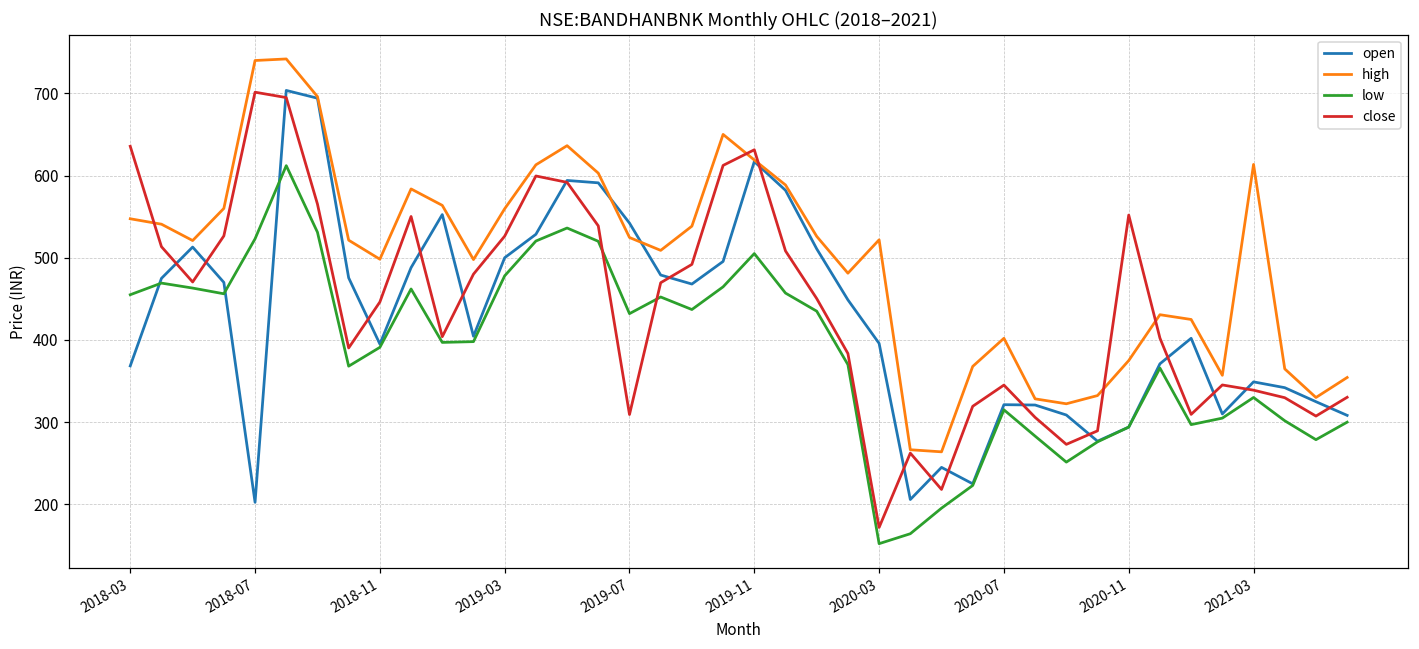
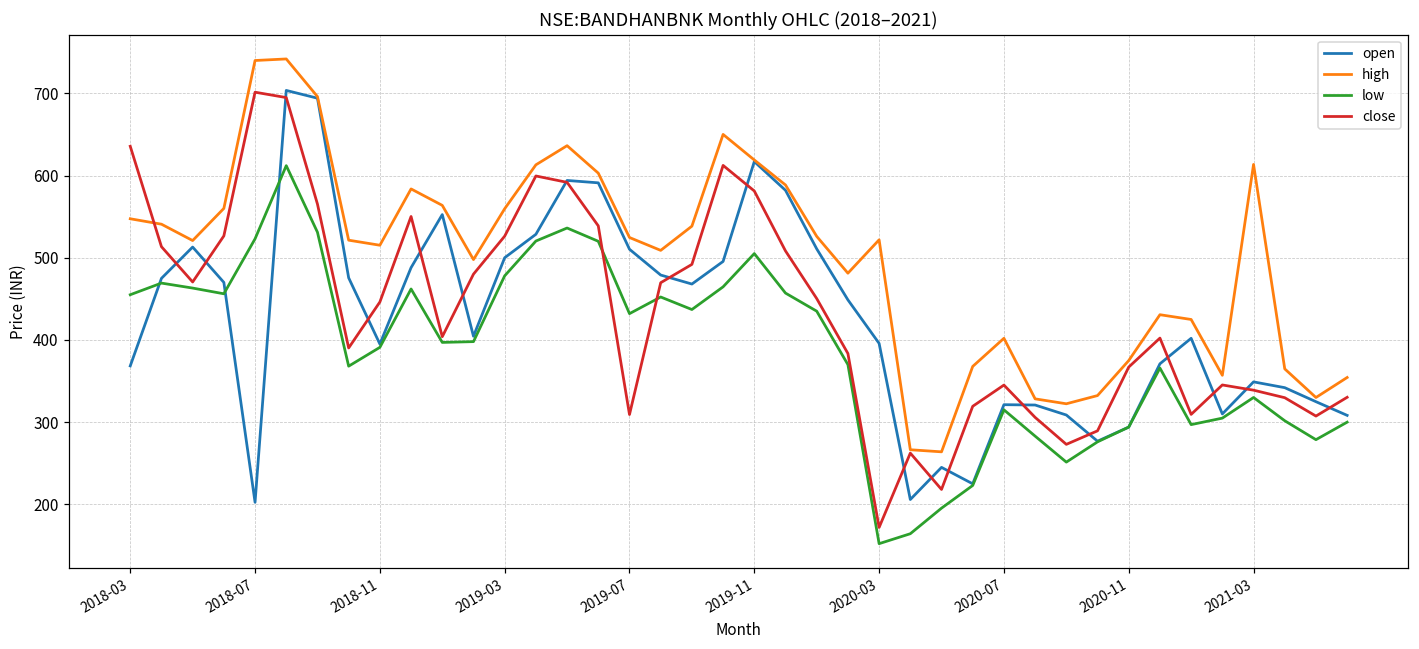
high, 2018-11: 500 -> 520
open, 2019-07: 540 -> 510
close, 2019-11: 630 -> 580
close, 2020-11: 550 -> 370
